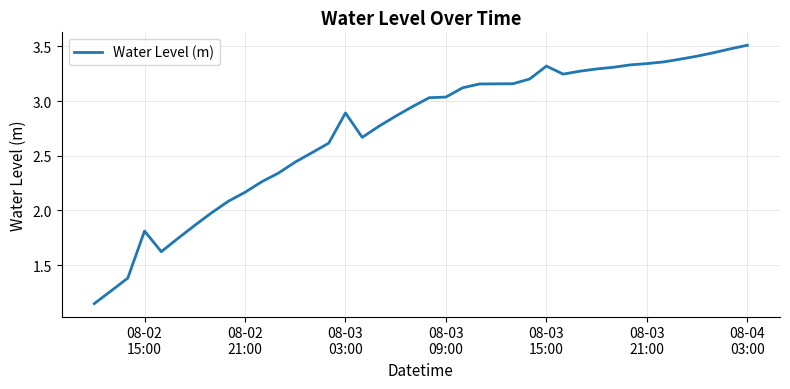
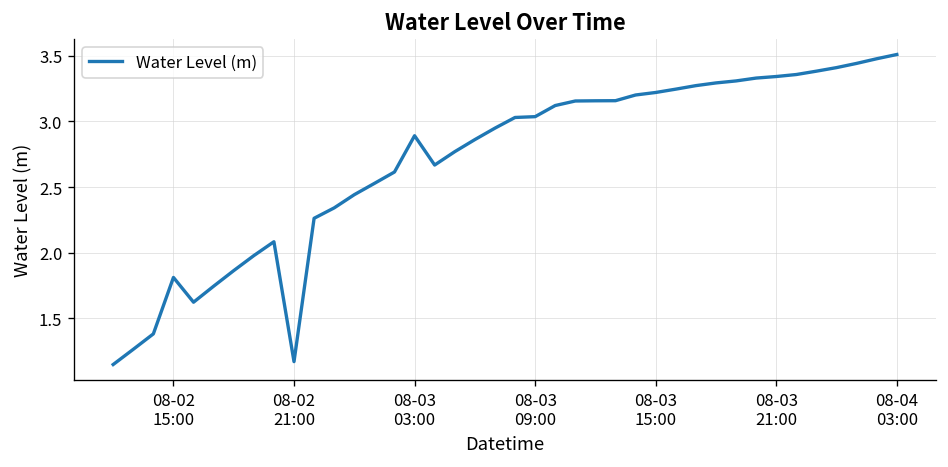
08-02 21:00: 2.17 -> 1.17
08-03 15:00: 3.32 -> 3.22
